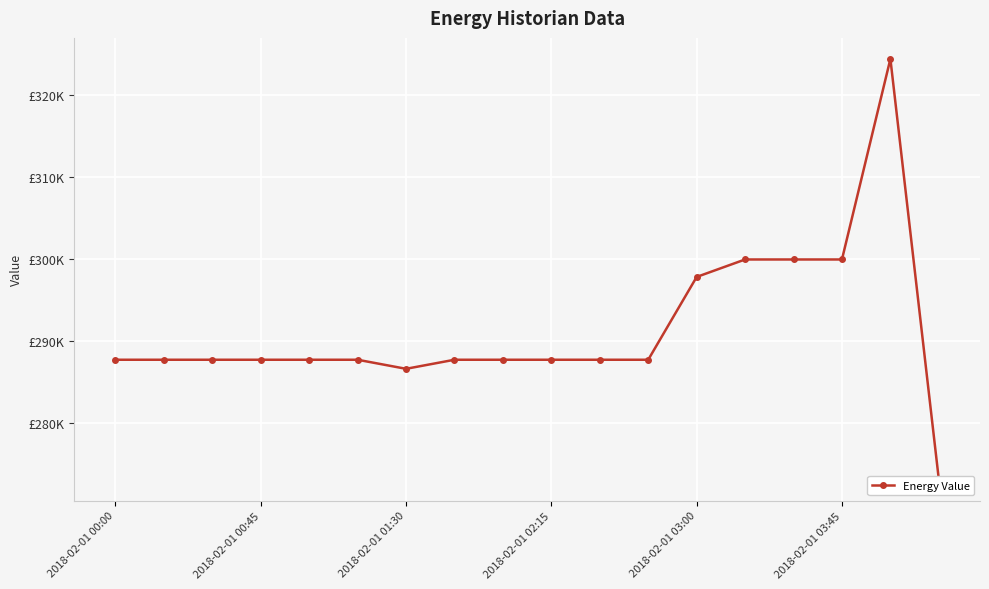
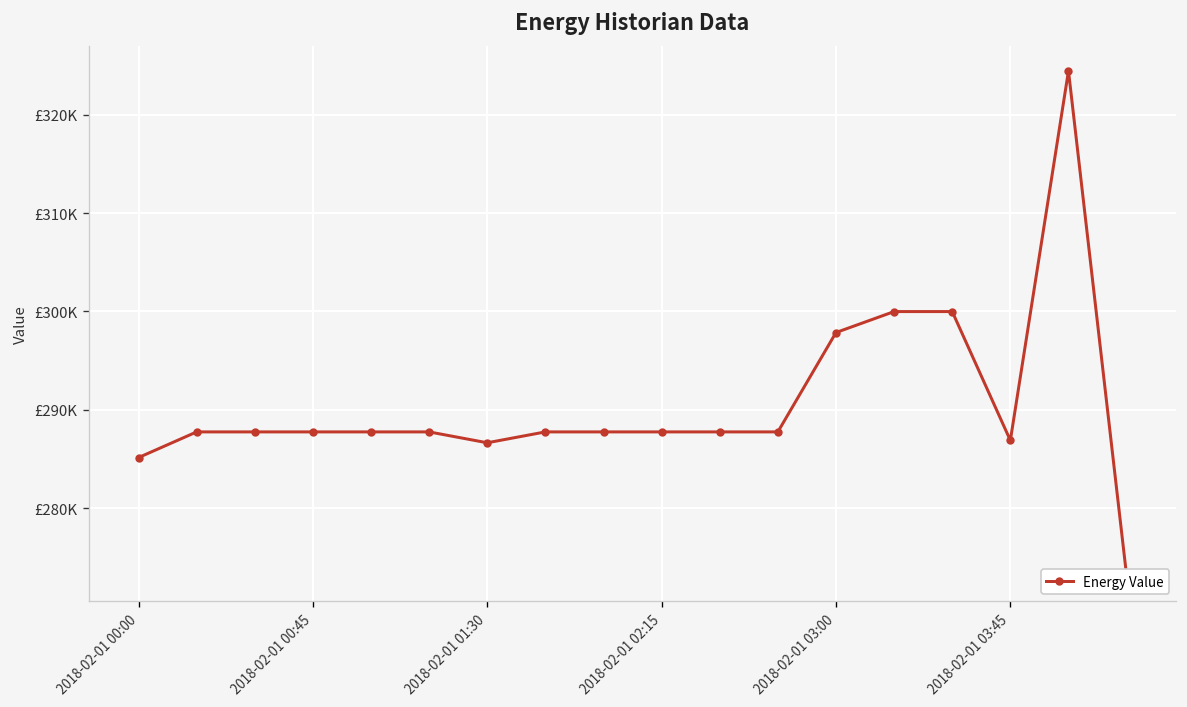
2018-02-01 00:00: £288000 -> £285000
2018-02-01 03:45: £300000 -> £287000
